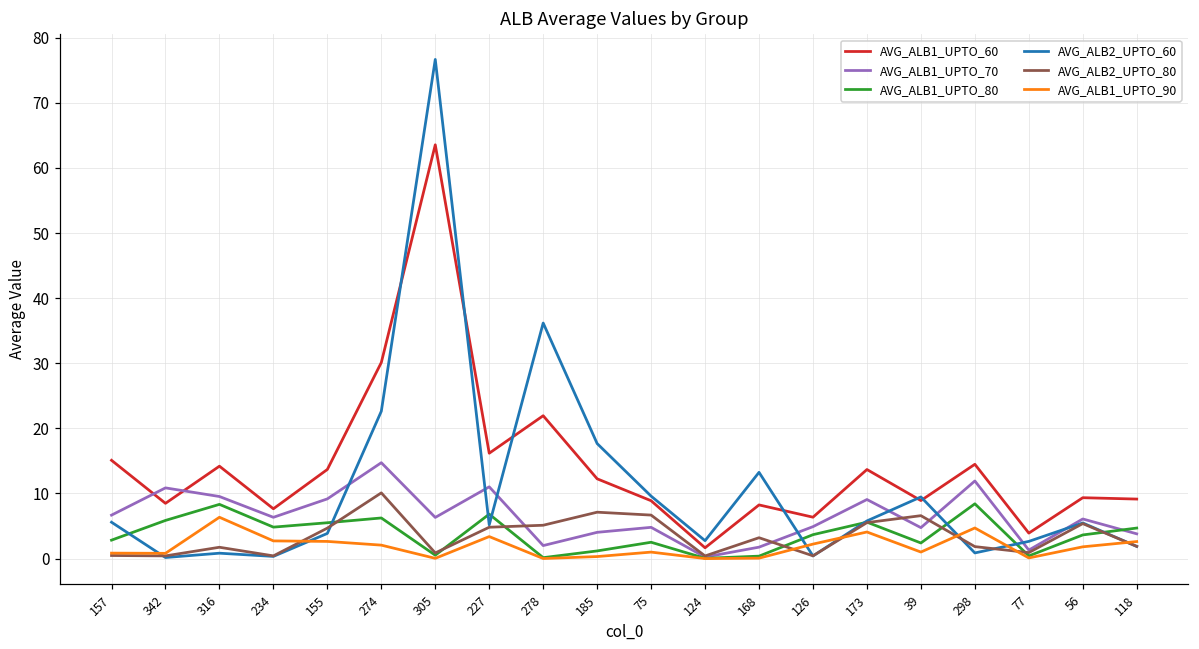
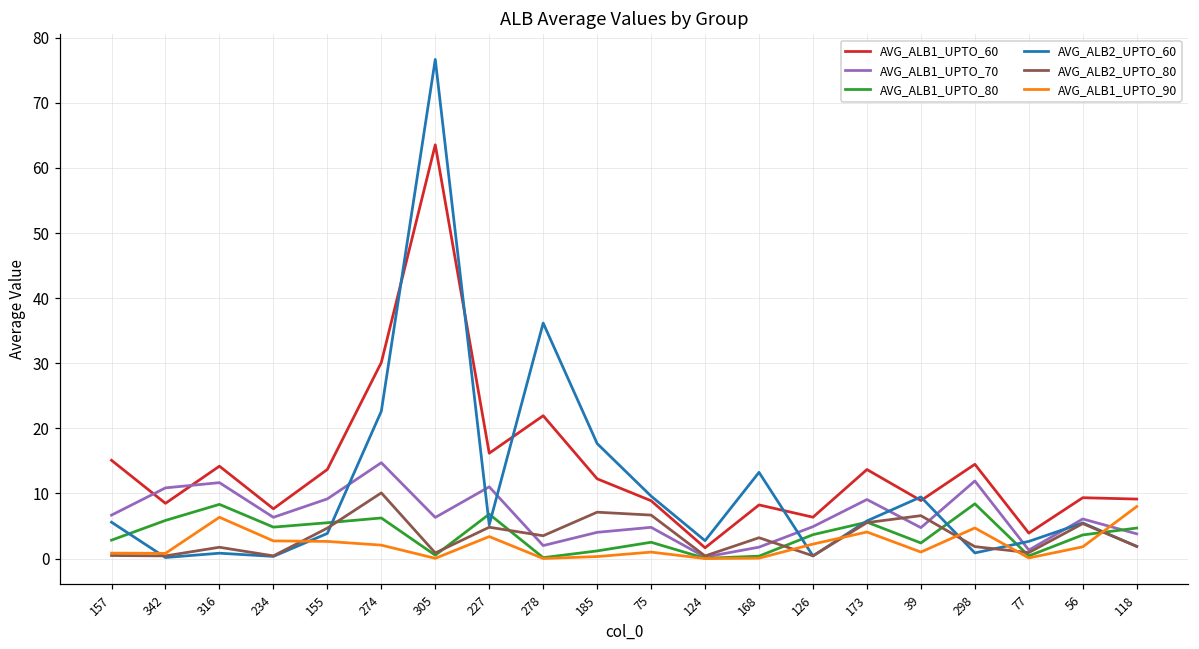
AVG_ALB1_UPTO_70, 316: 10 -> 12
AVG_ALB2_UPTO_80, 278: 5 -> 4
AVG_ALB1_UPTO_90, 118: 3 -> 8
